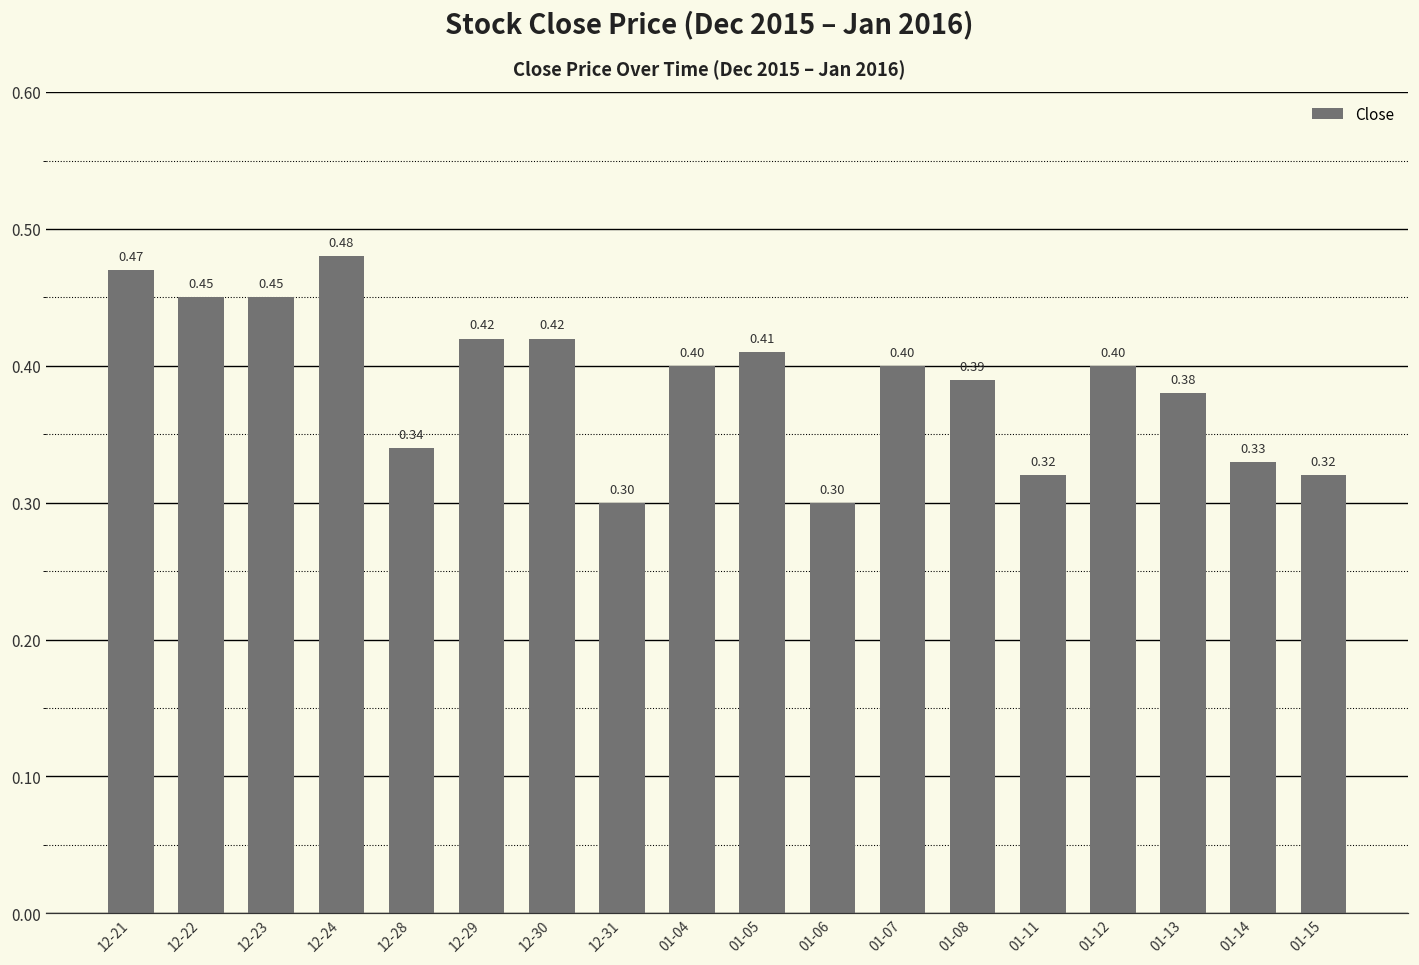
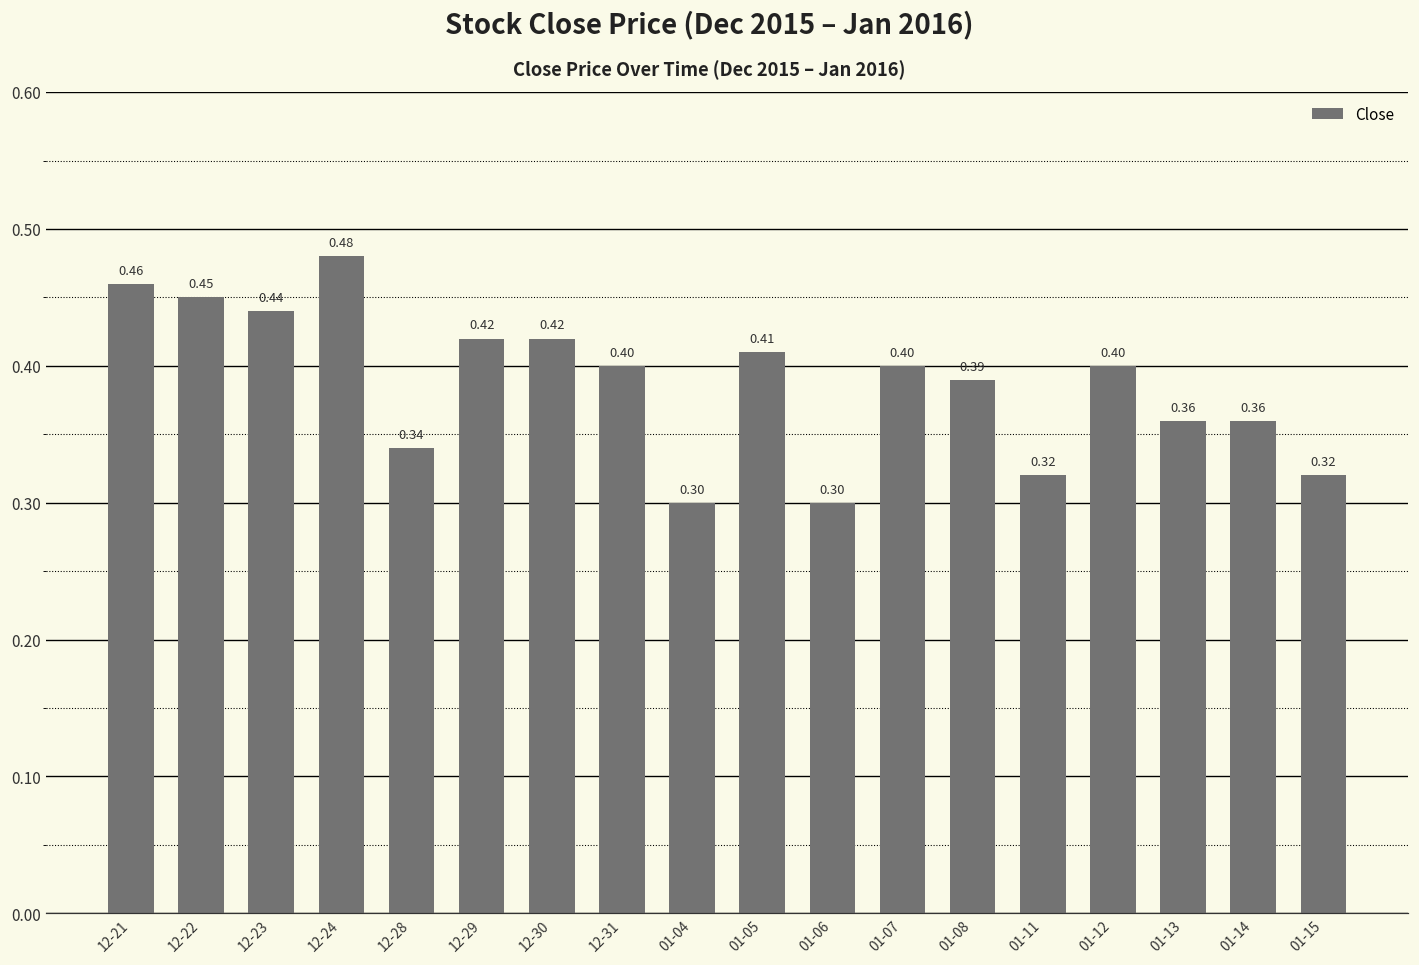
12-21: 0.47 -> 0.46
12-23: 0.45 -> 0.44
12-31: 0.30 -> 0.40
01-04: 0.40 -> 0.30
01-13: 0.38 -> 0.36
01-14: 0.33 -> 0.36
